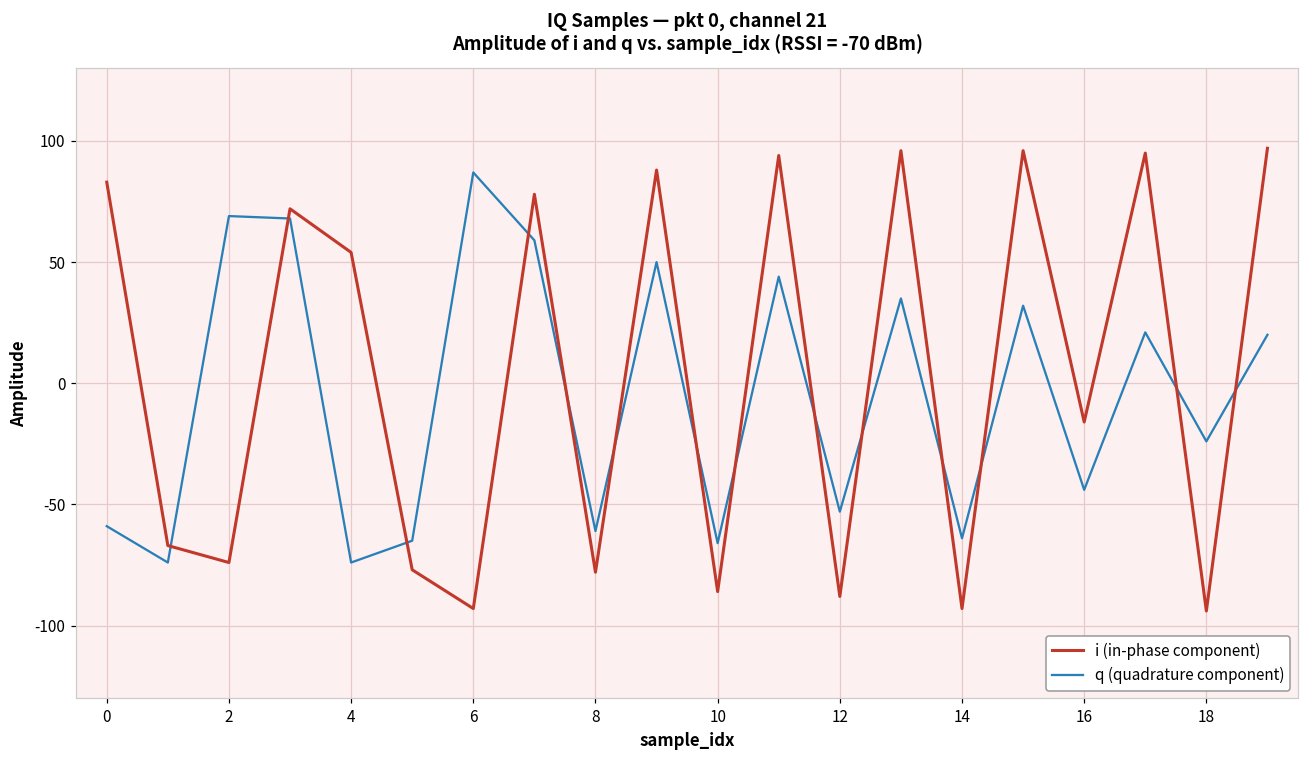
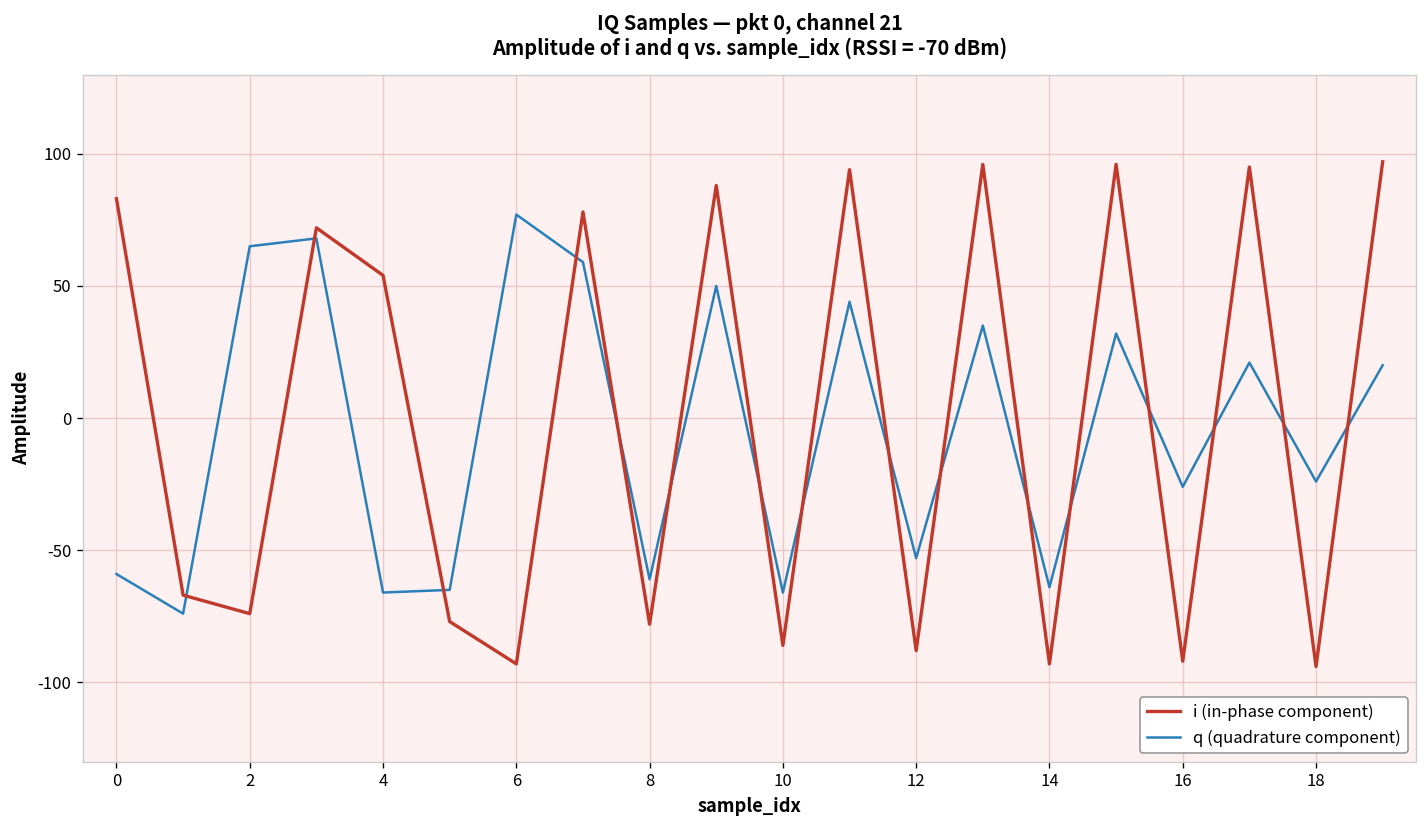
q (quadrature component), 2: 69 -> 65
q (quadrature component), 4: -74 -> -66
q (quadrature component), 6: 87 -> 77
i (in-phase component), 16: -16 -> -92
q (quadrature component), 16: -44 -> -26
